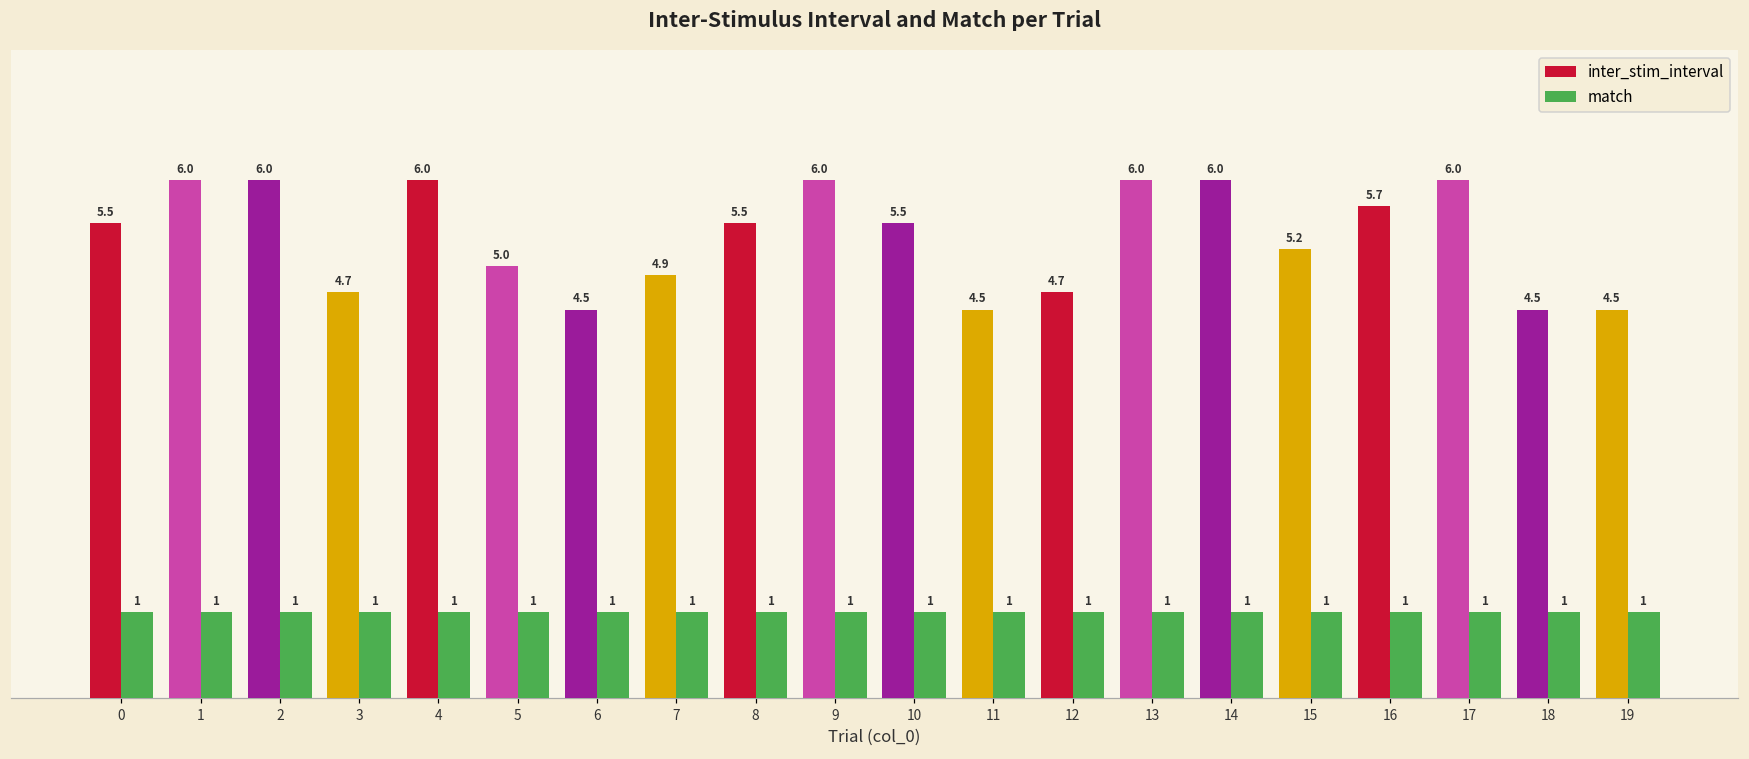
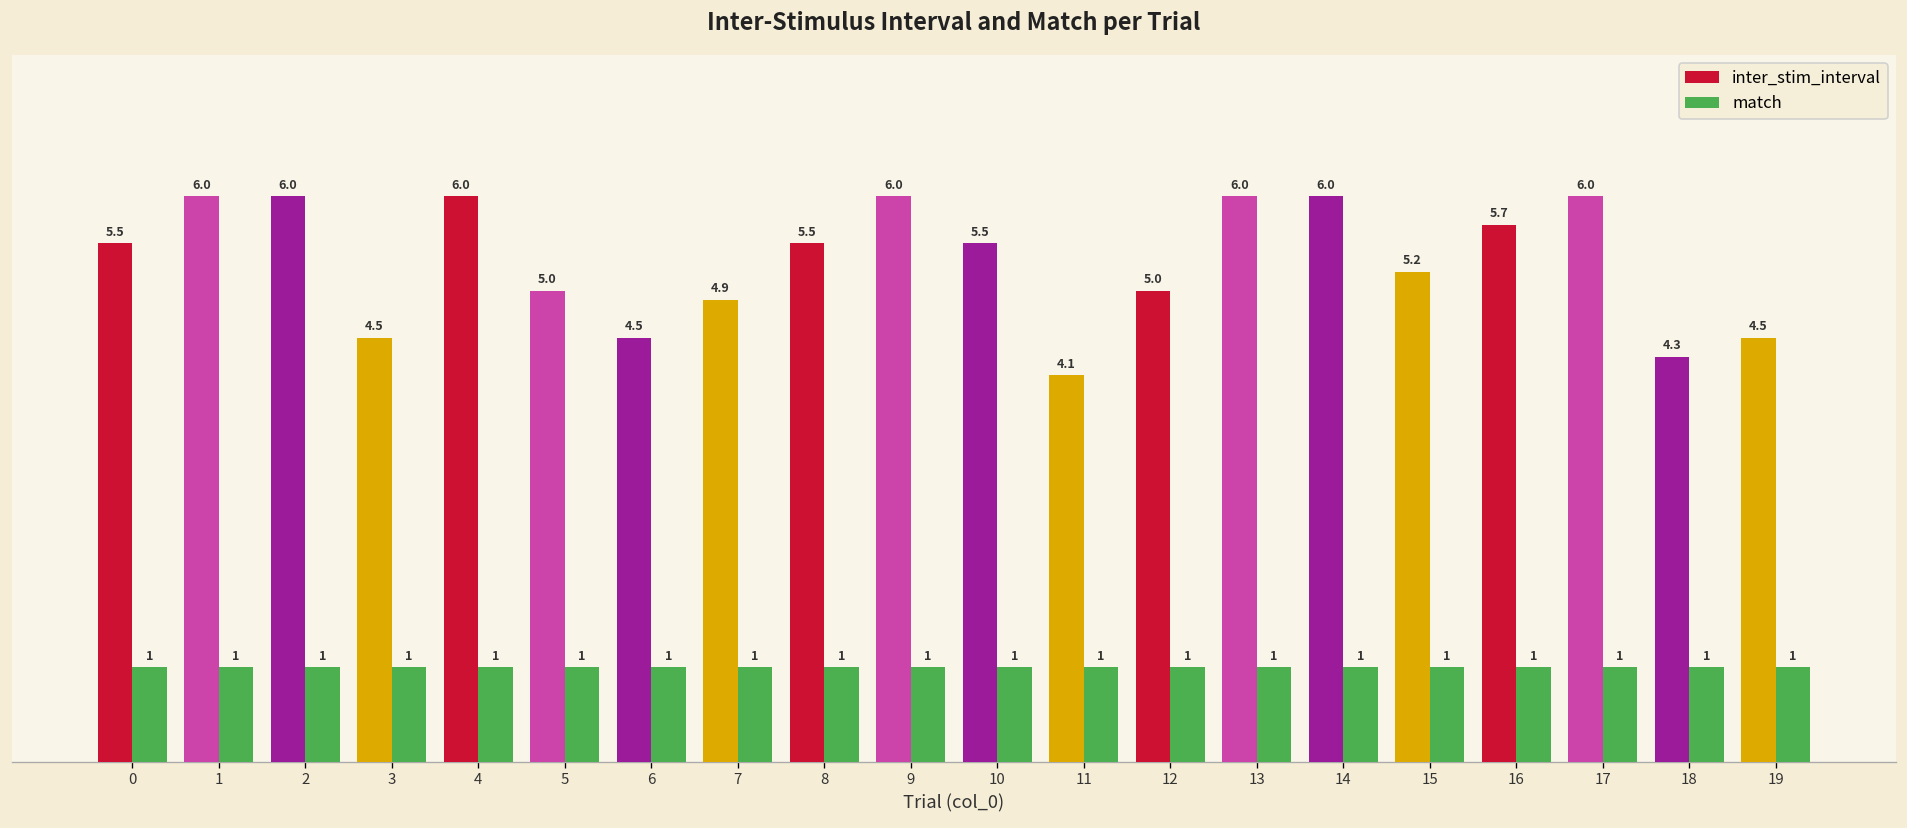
inter_stim_interval, 3: 4.7 -> 4.5
inter_stim_interval, 11: 4.5 -> 4.1
inter_stim_interval, 12: 4.7 -> 5.0
inter_stim_interval, 18: 4.5 -> 4.3
